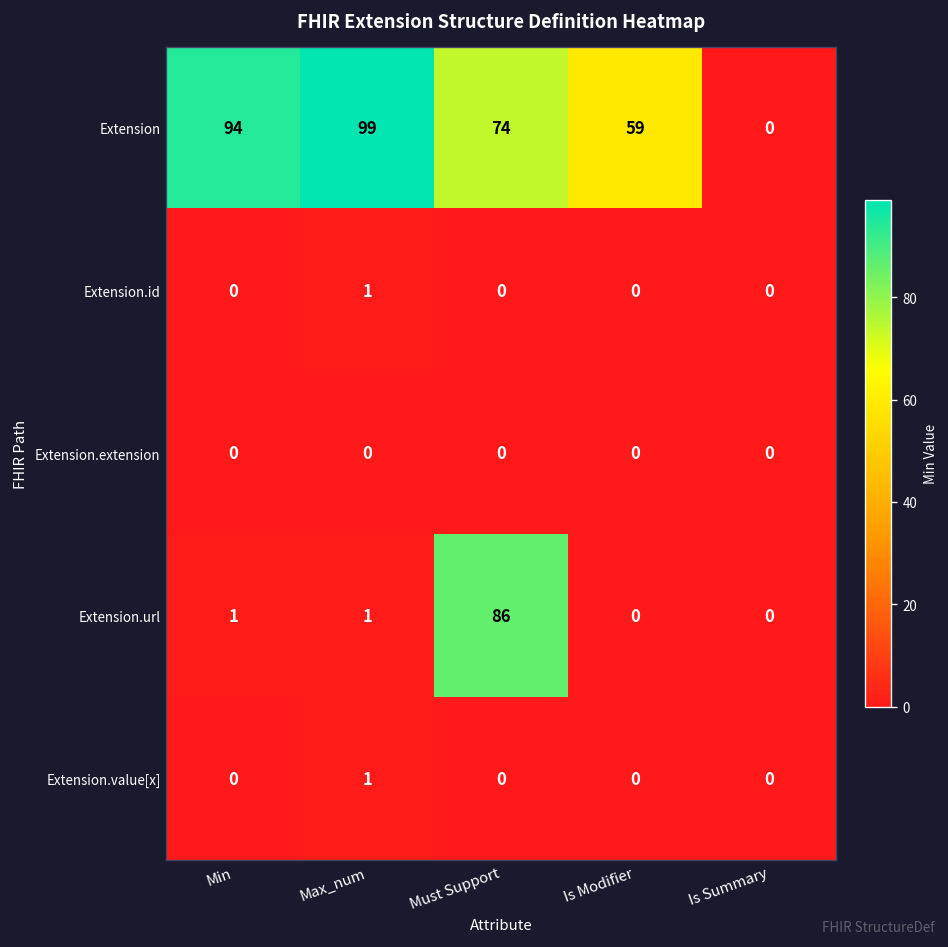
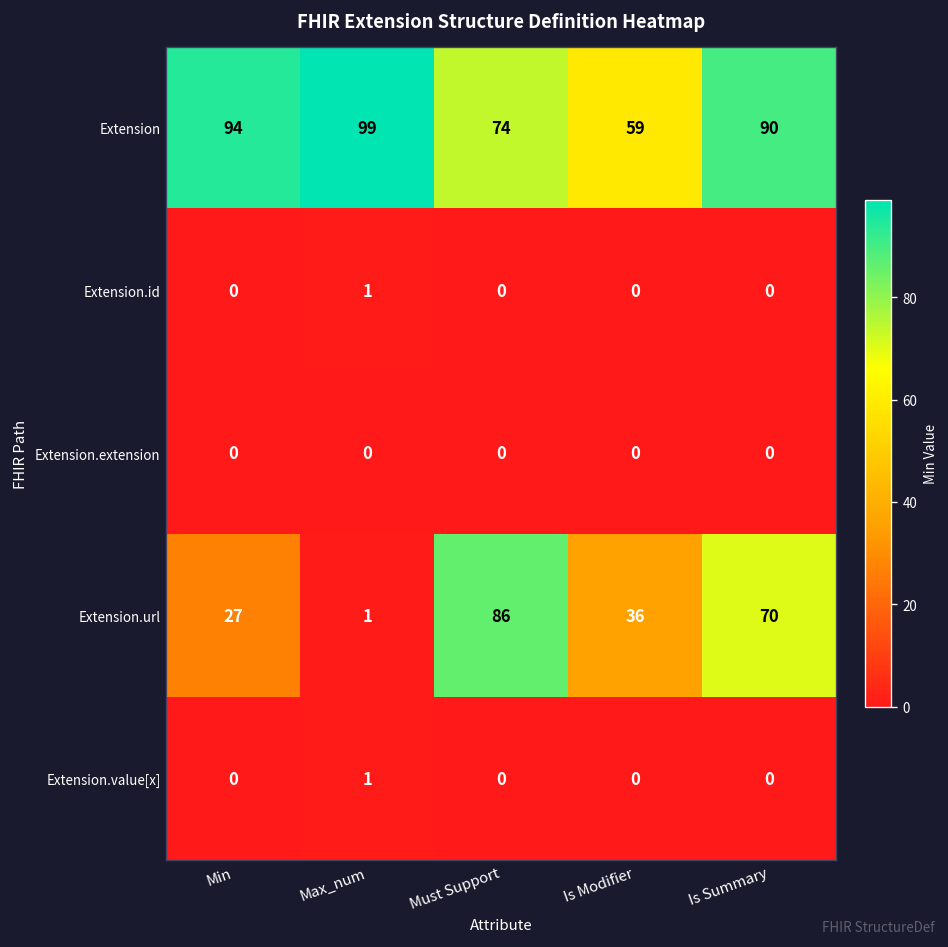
Extension, Is Summary: 0 -> 90
Extension.url, Min: 1 -> 27
Extension.url, Is Modifier: 0 -> 36
Extension.url, Is Summary: 0 -> 70
